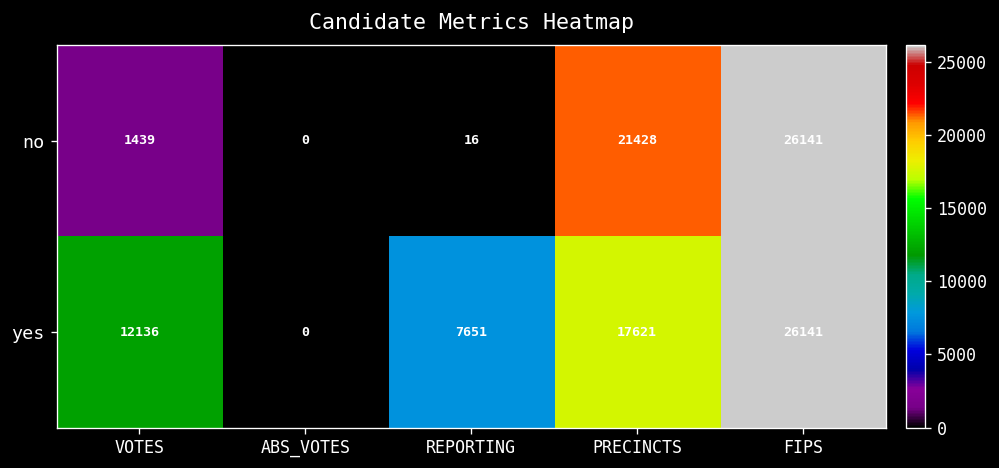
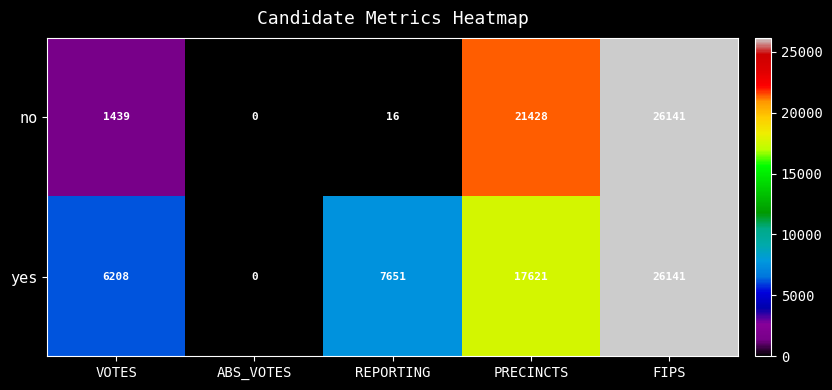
yes, VOTES: 12136 -> 6208
